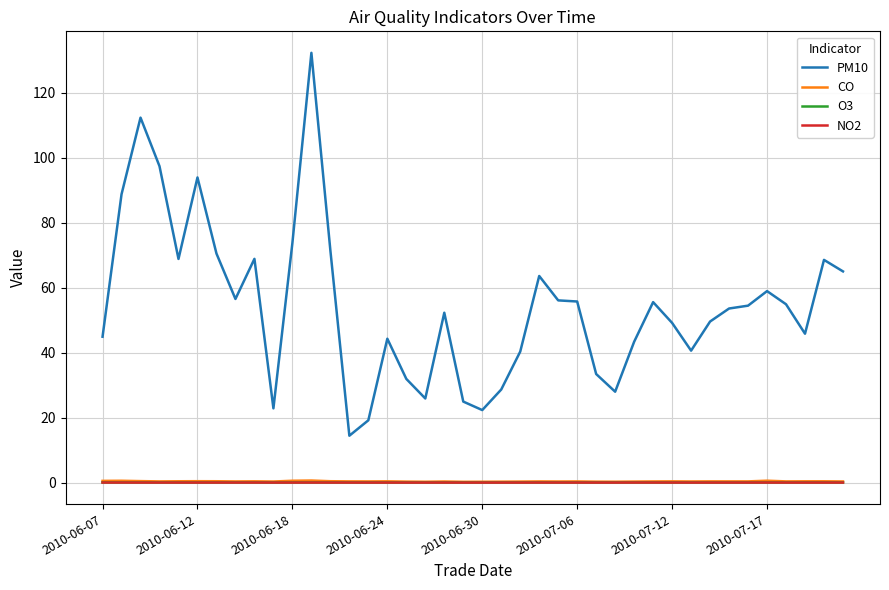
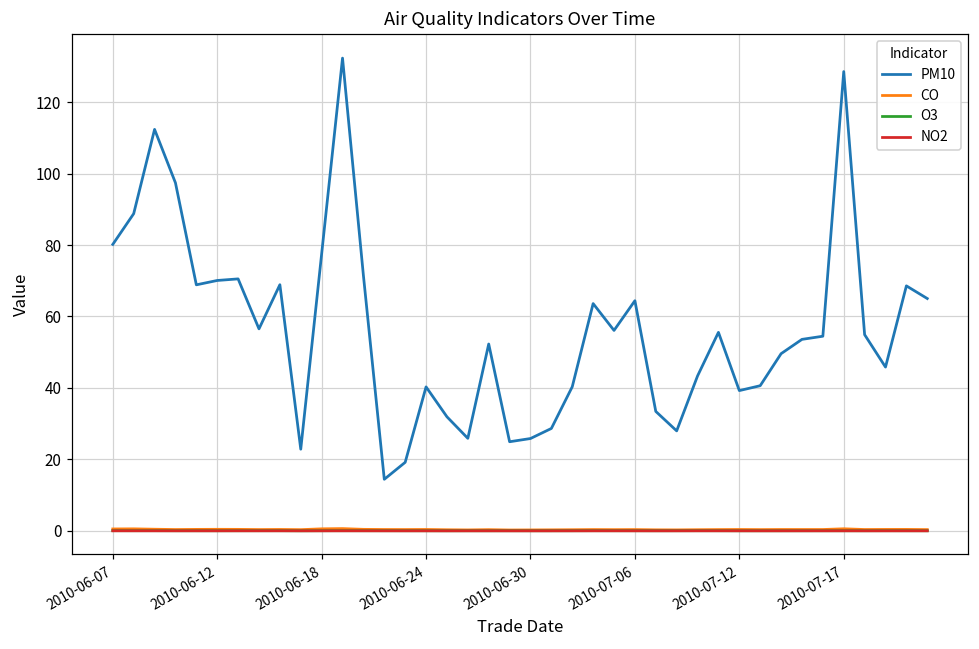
PM10, 2010-06-07: 45 -> 80
PM10, 2010-06-12: 94 -> 70
PM10, 2010-06-18: 74 -> 78
PM10, 2010-06-24: 44 -> 40
PM10, 2010-06-30: 22 -> 26
PM10, 2010-07-06: 56 -> 64
PM10, 2010-07-12: 49 -> 39
PM10, 2010-07-17: 59 -> 129
